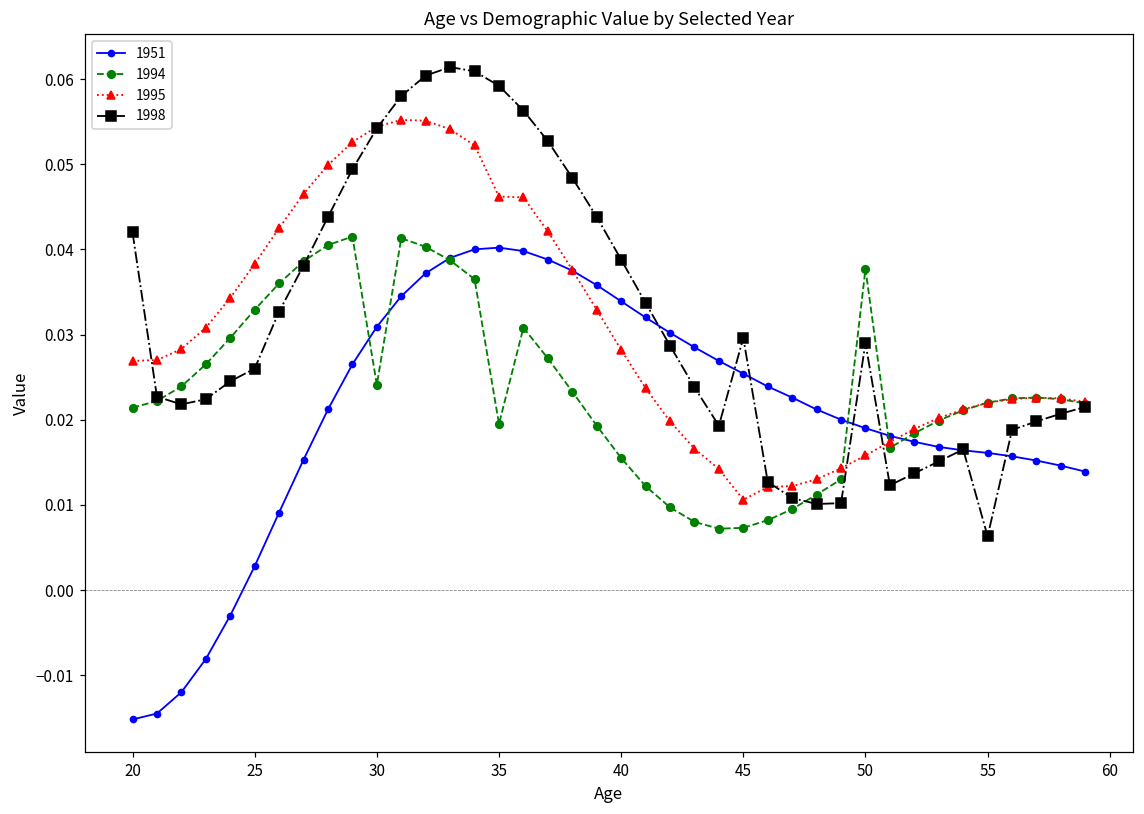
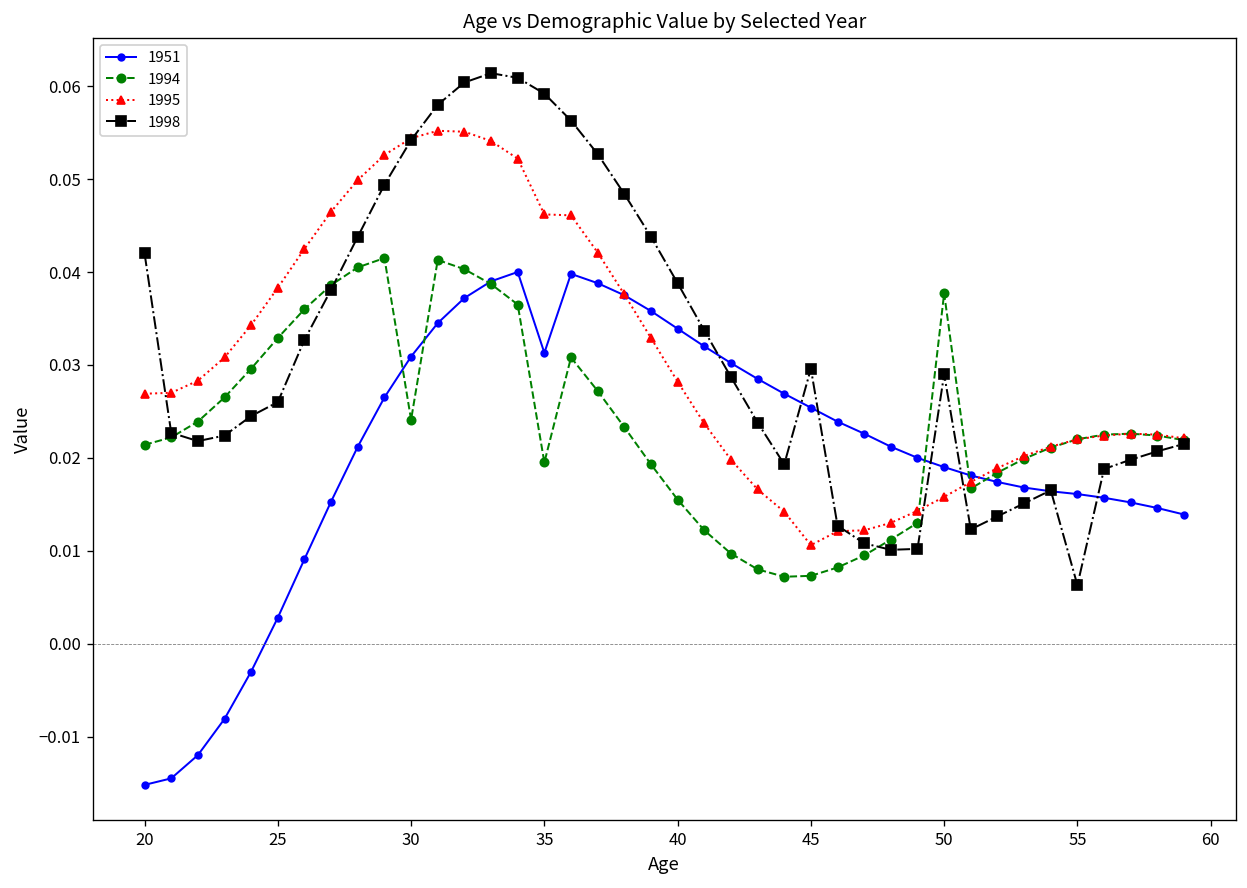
1951, 35: 0.040 -> 0.031
